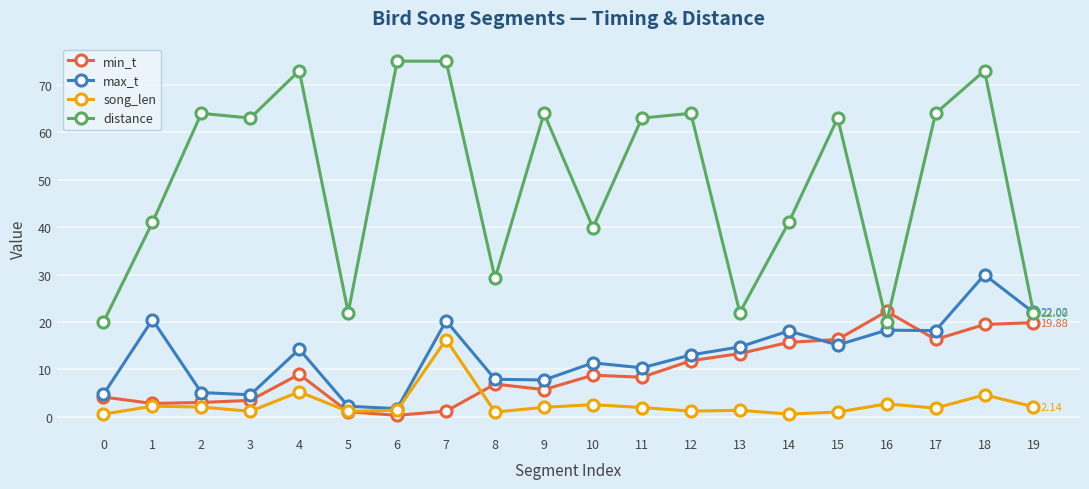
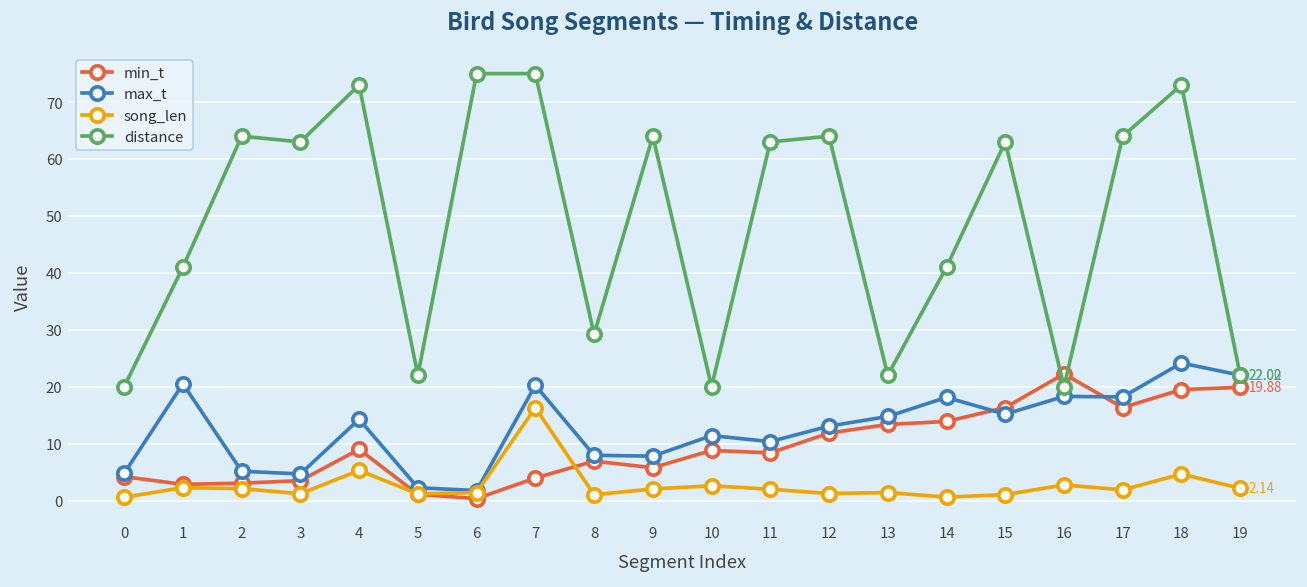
min_t, 7: 1 -> 4
distance, 10: 40 -> 20
min_t, 14: 16 -> 14
max_t, 18: 30 -> 24
